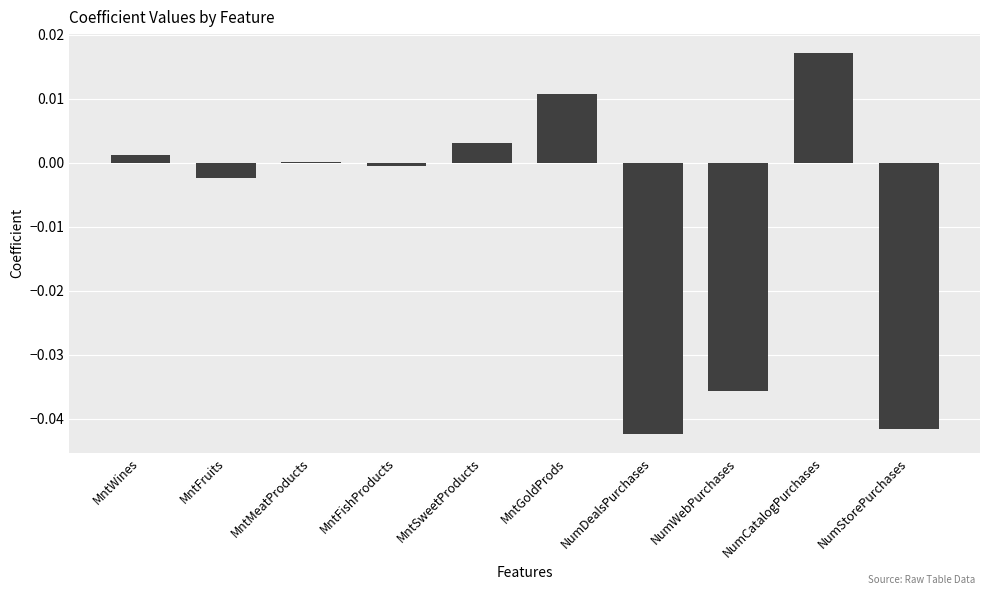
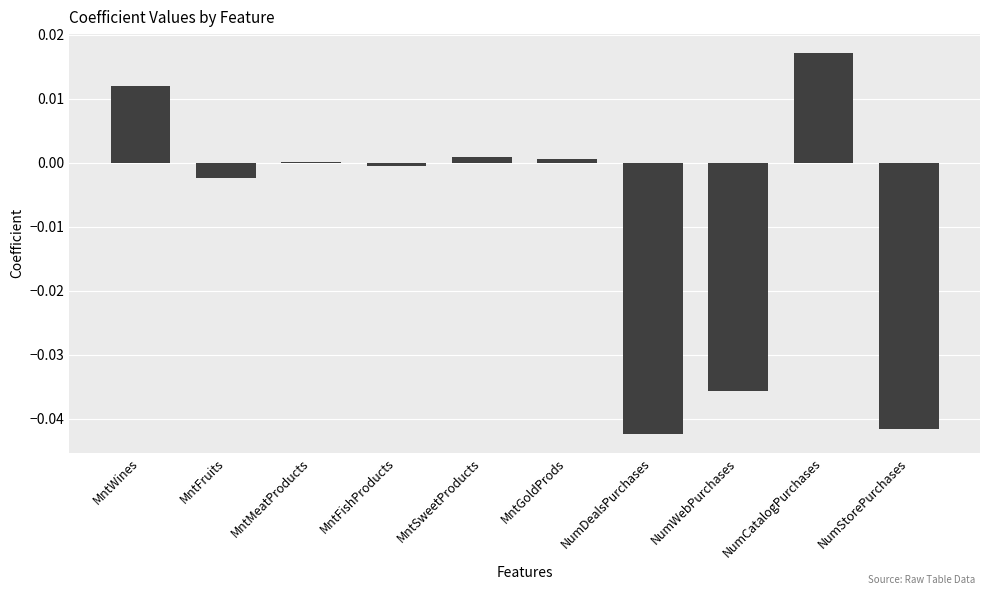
MntWines: 0.001 -> 0.012
MntSweetProducts: 0.003 -> 0.001
MntGoldProds: 0.011 -> 0.001
